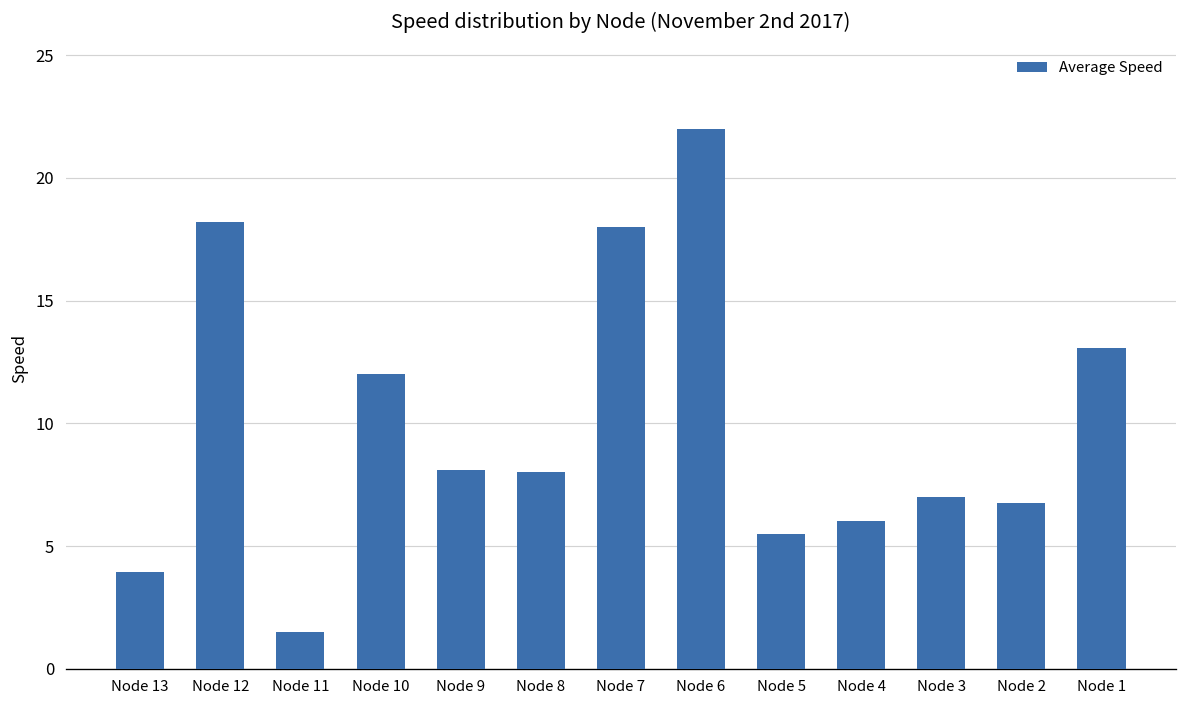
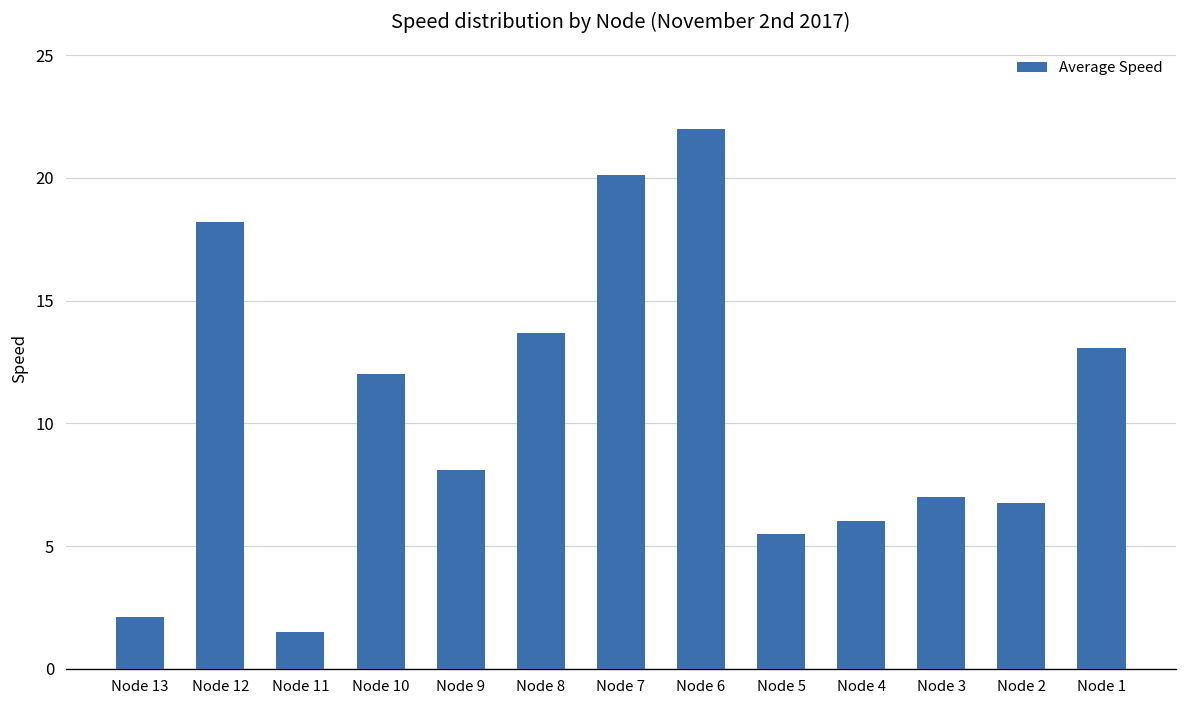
Node 13: 3.9 -> 2.1
Node 8: 8.0 -> 13.7
Node 7: 18.0 -> 20.1
